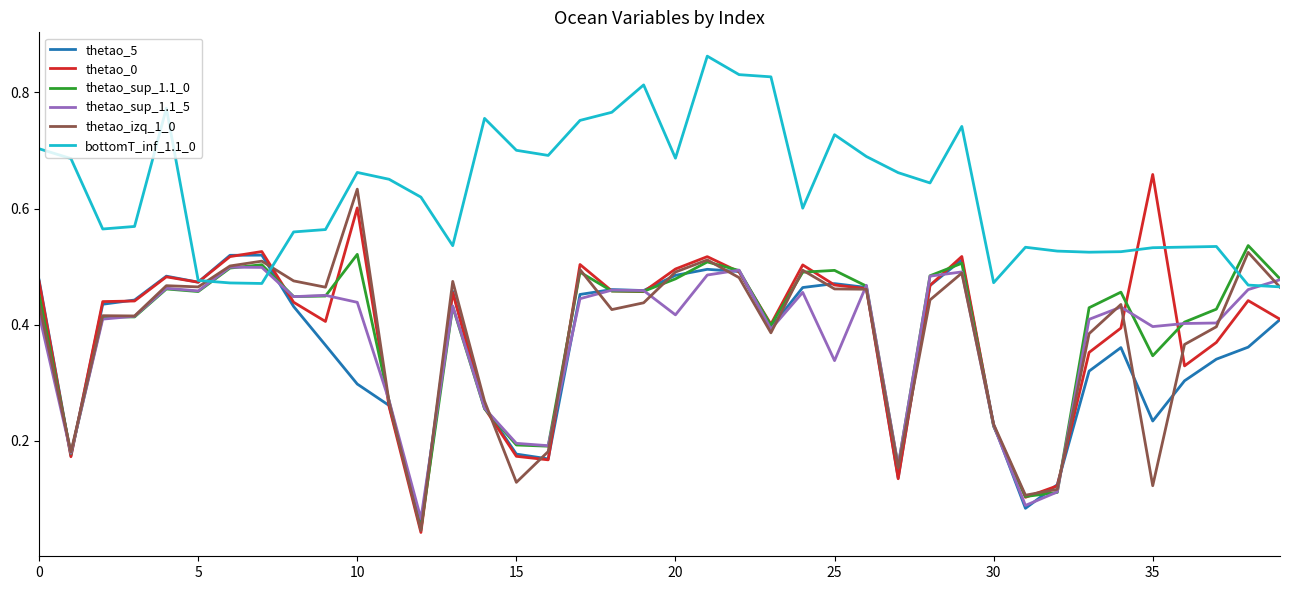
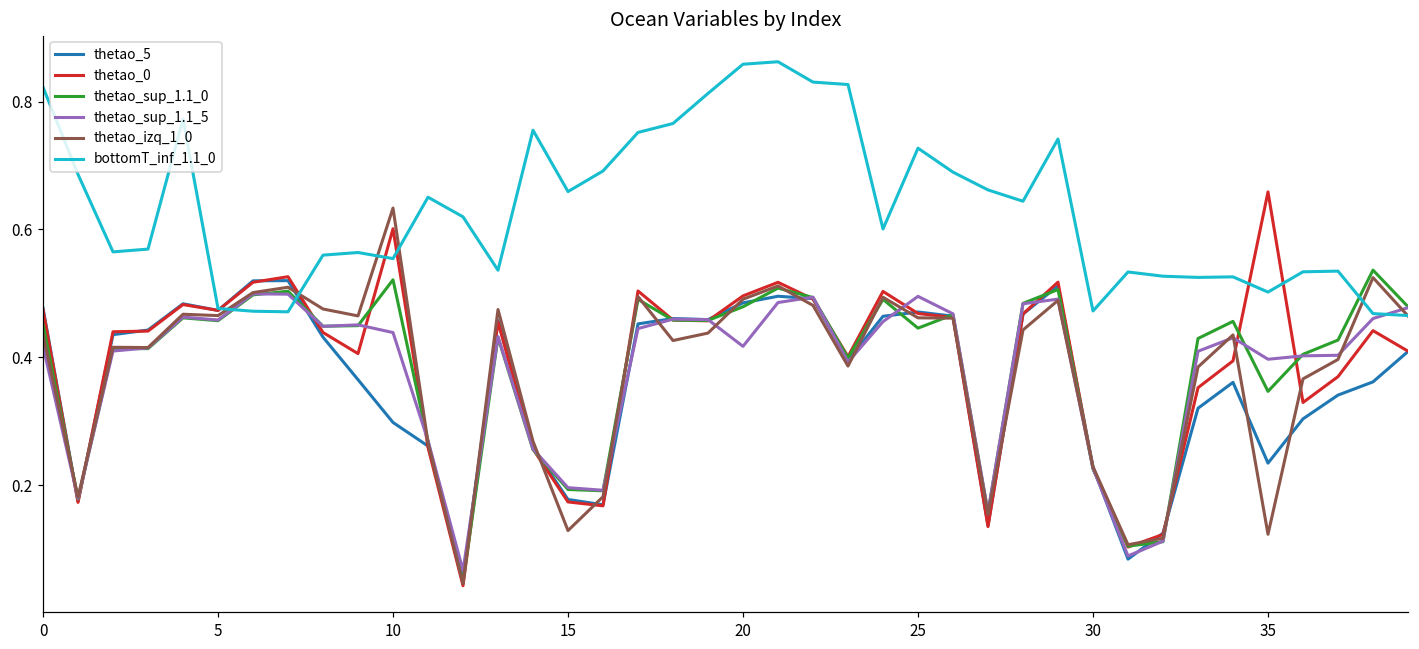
bottomT_inf_1.1_0, 0: 0.70 -> 0.82
bottomT_inf_1.1_0, 10: 0.66 -> 0.55
bottomT_inf_1.1_0, 15: 0.70 -> 0.66
bottomT_inf_1.1_0, 20: 0.69 -> 0.86
thetao_sup_1.1_0, 25: 0.49 -> 0.45
thetao_sup_1.1_5, 25: 0.34 -> 0.50
bottomT_inf_1.1_0, 35: 0.53 -> 0.50
